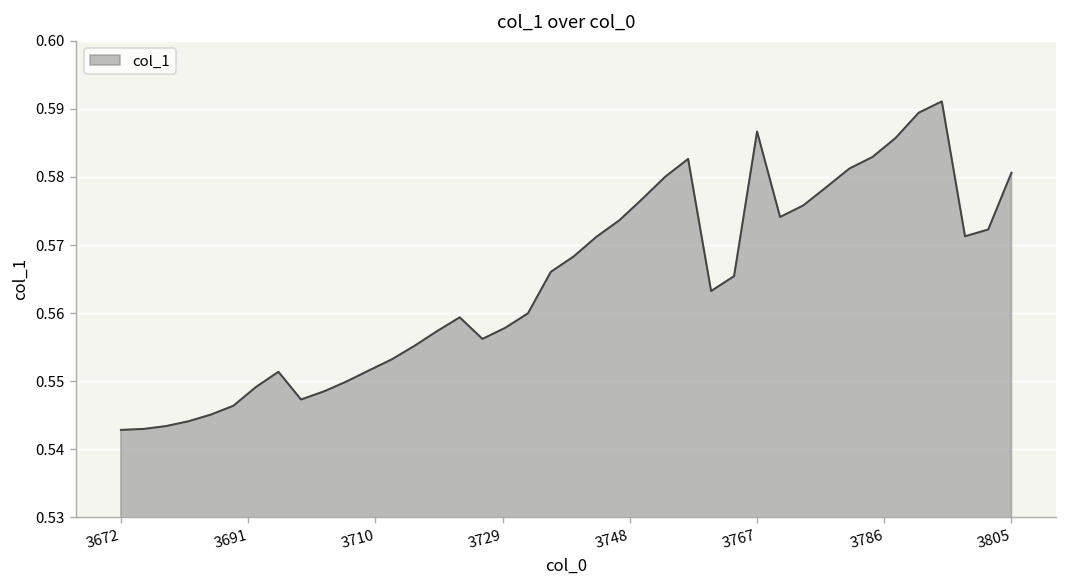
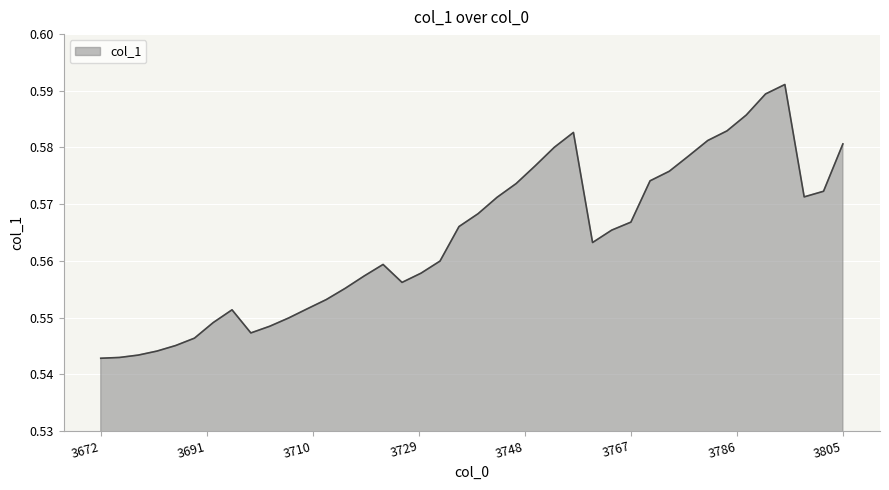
3767: 0.587 -> 0.567
